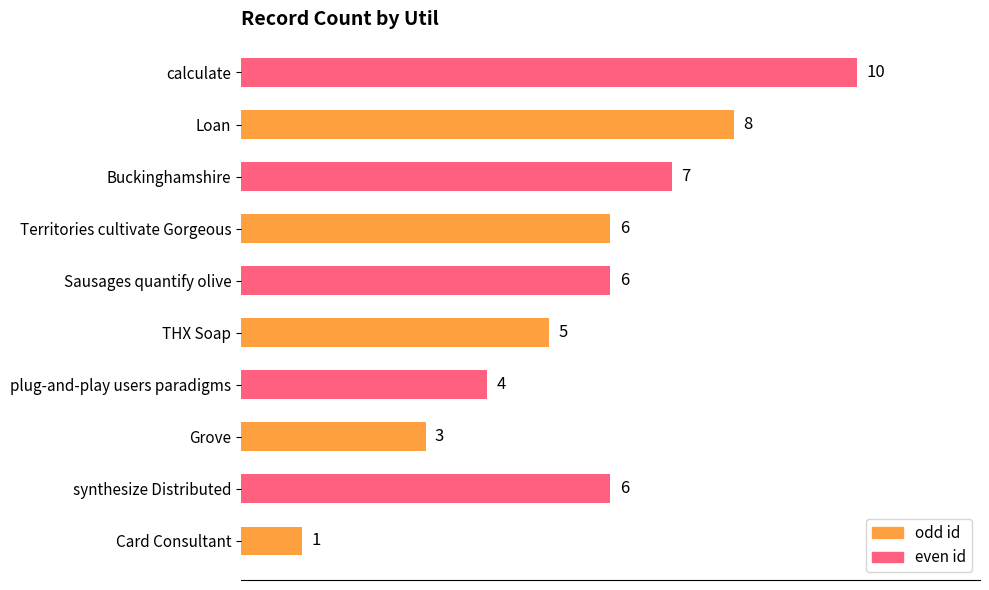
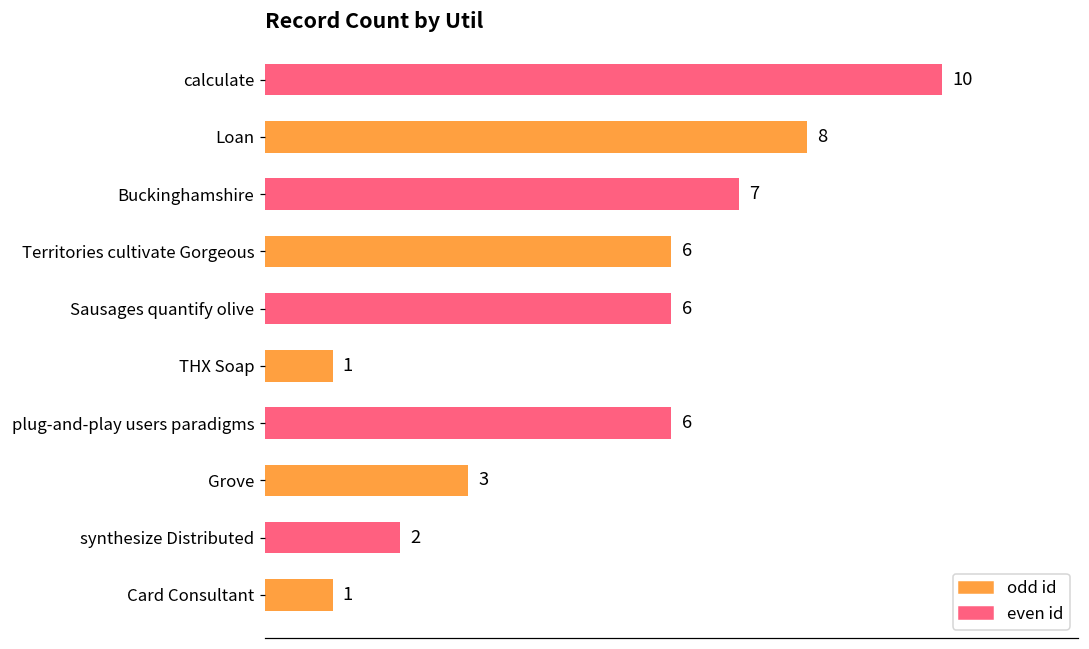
THX Soap: 5 -> 1
plug-and-play users paradigms: 4 -> 6
synthesize Distributed: 6 -> 2
